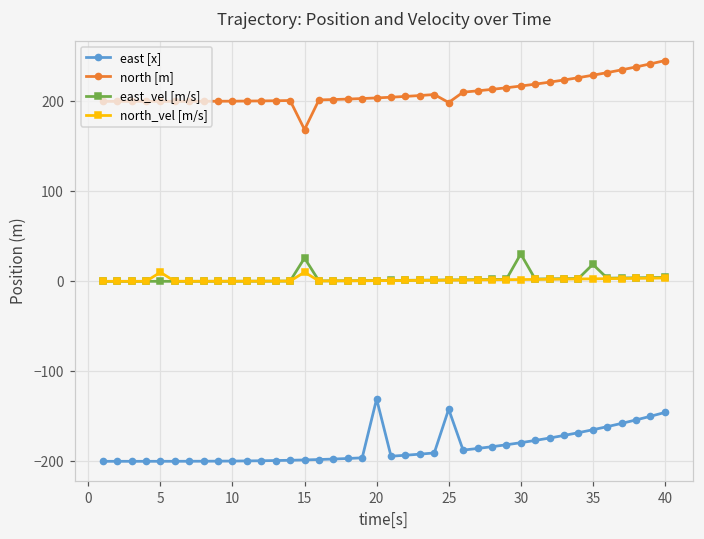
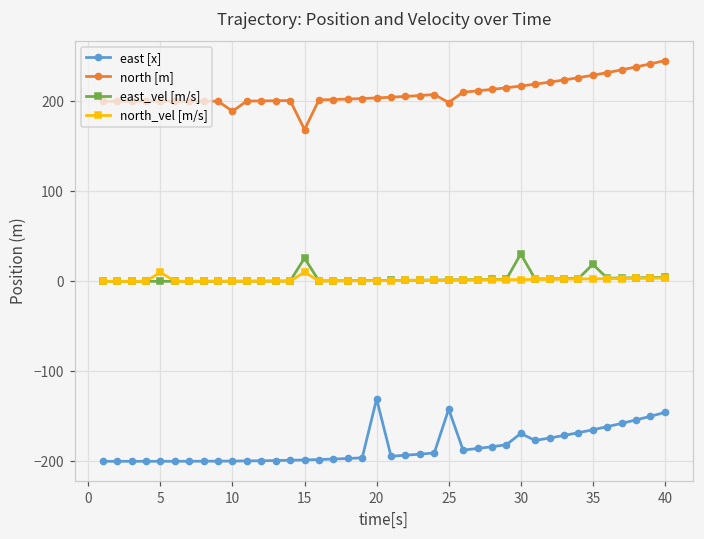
north [m], 10: 200 -> 190
east [x], 30: -180 -> -170
